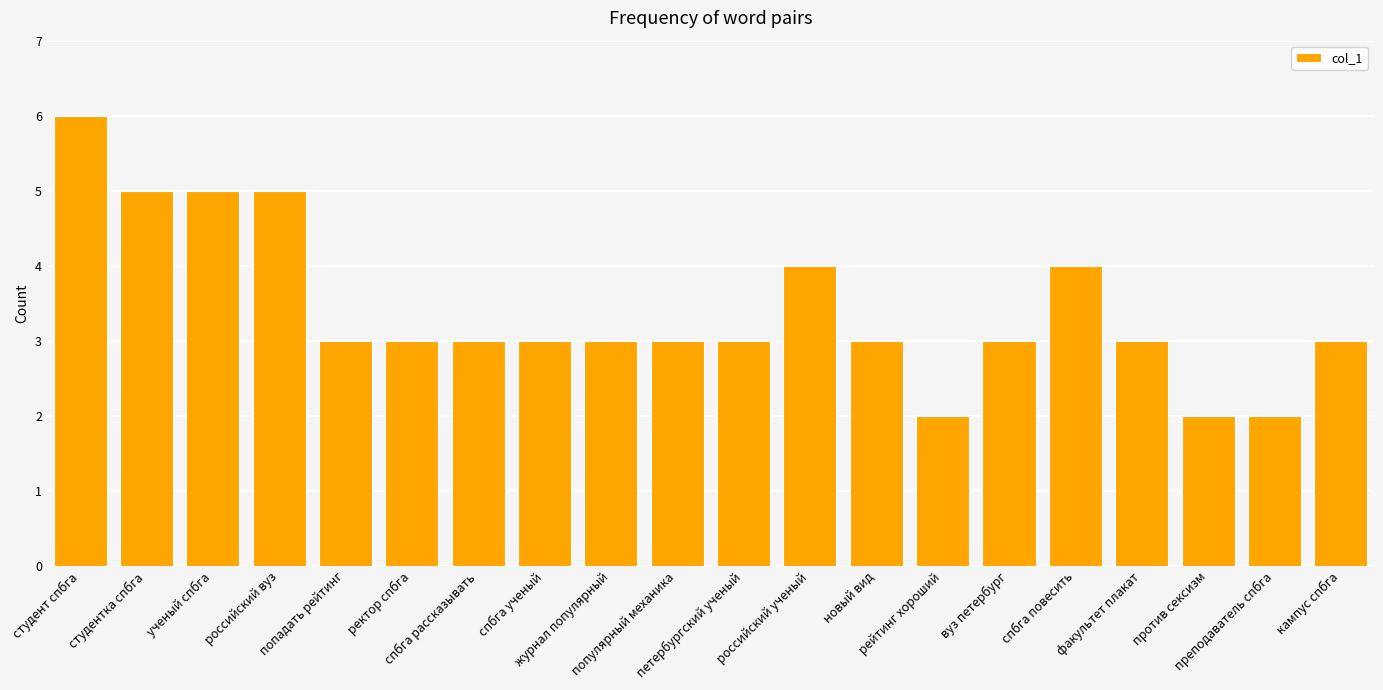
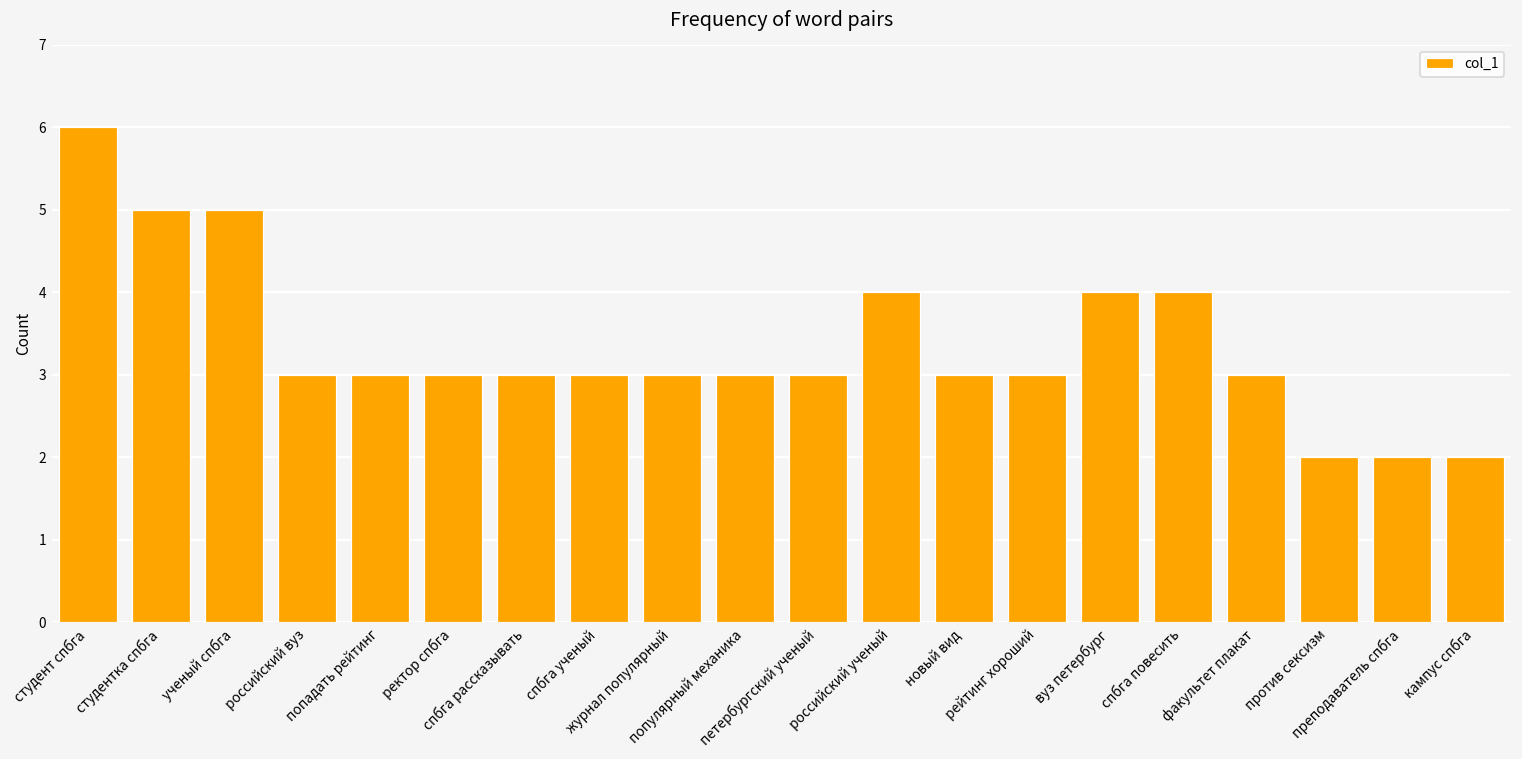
российский вуз: 5 -> 3
рейтинг хороший: 2 -> 3
вуз петербург: 3 -> 4
кампус спбга: 3 -> 2
